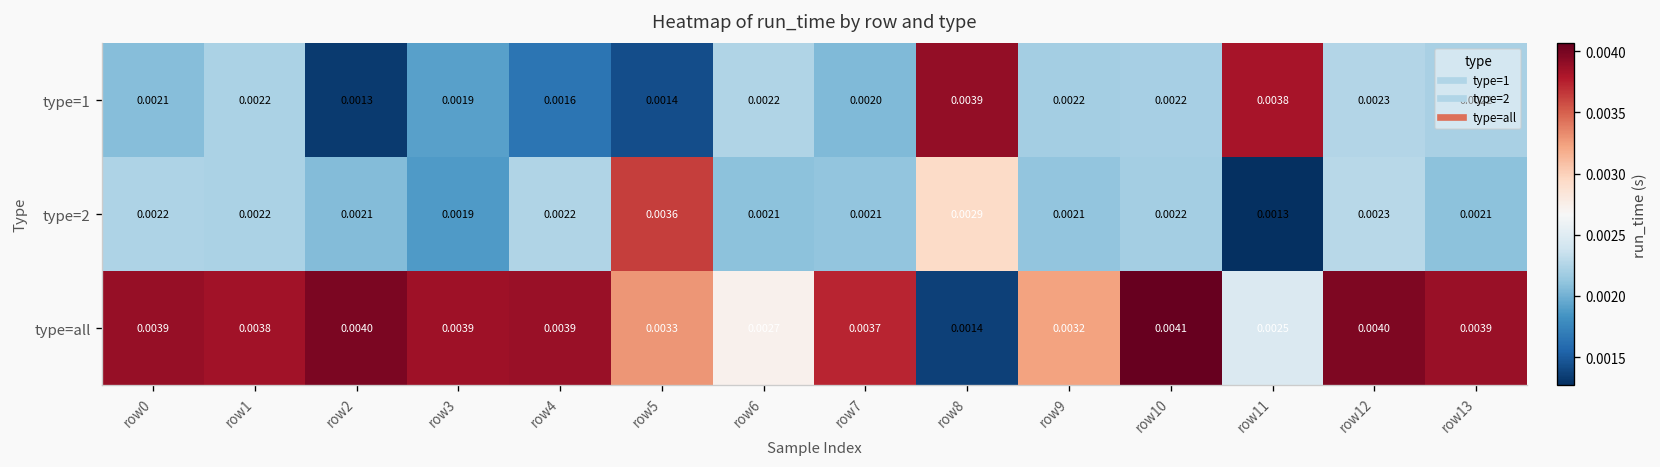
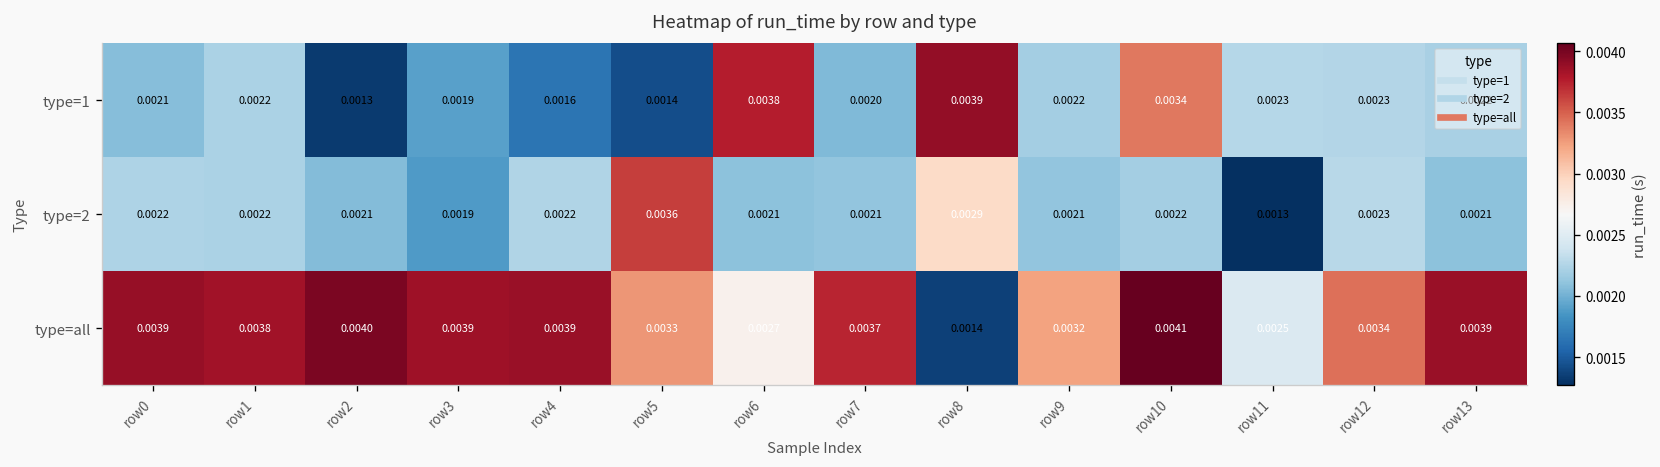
type=1, row6: 0.0022 -> 0.0038
type=1, row10: 0.0022 -> 0.0034
type=1, row11: 0.0038 -> 0.0023
type=all, row12: 0.0040 -> 0.0034
